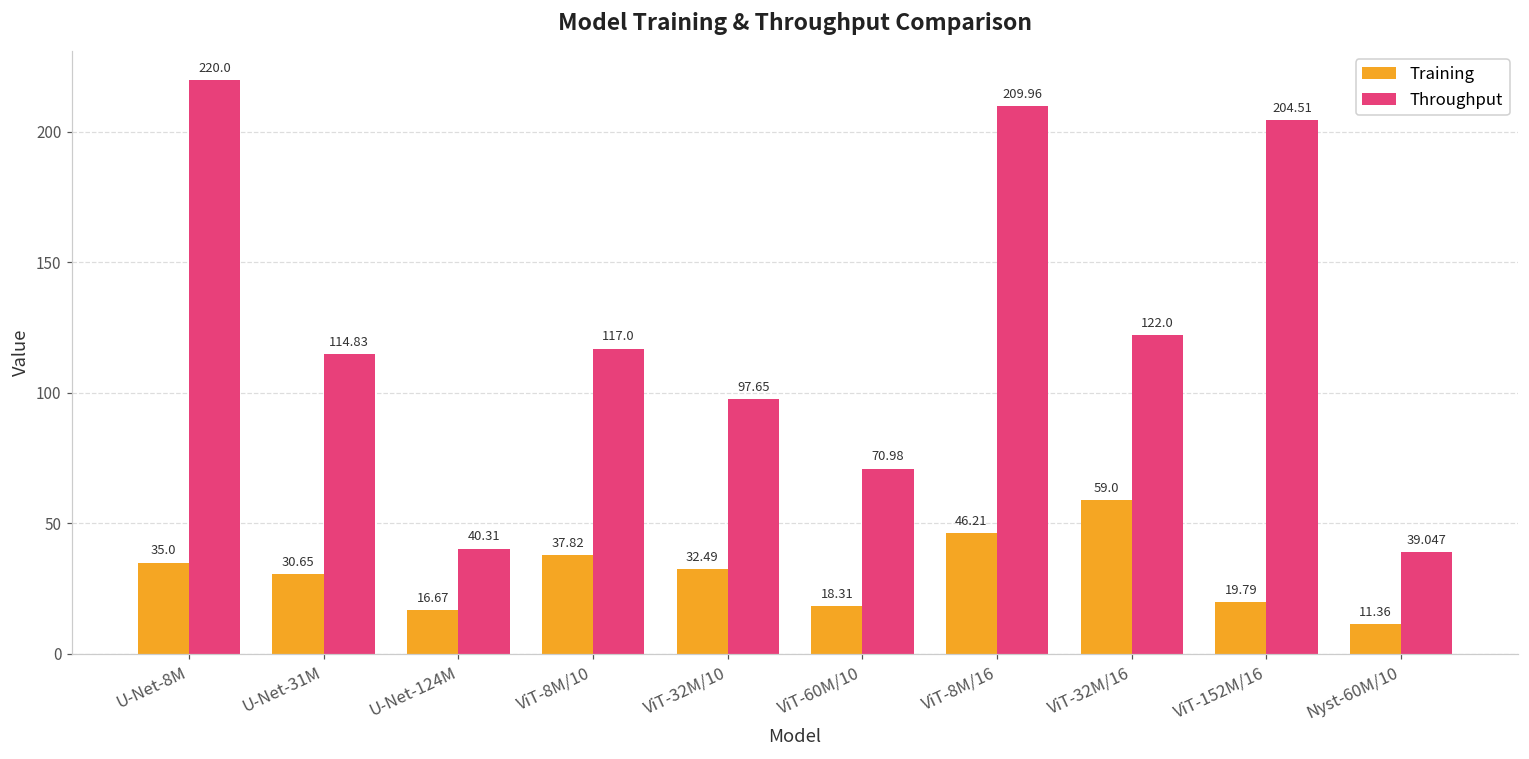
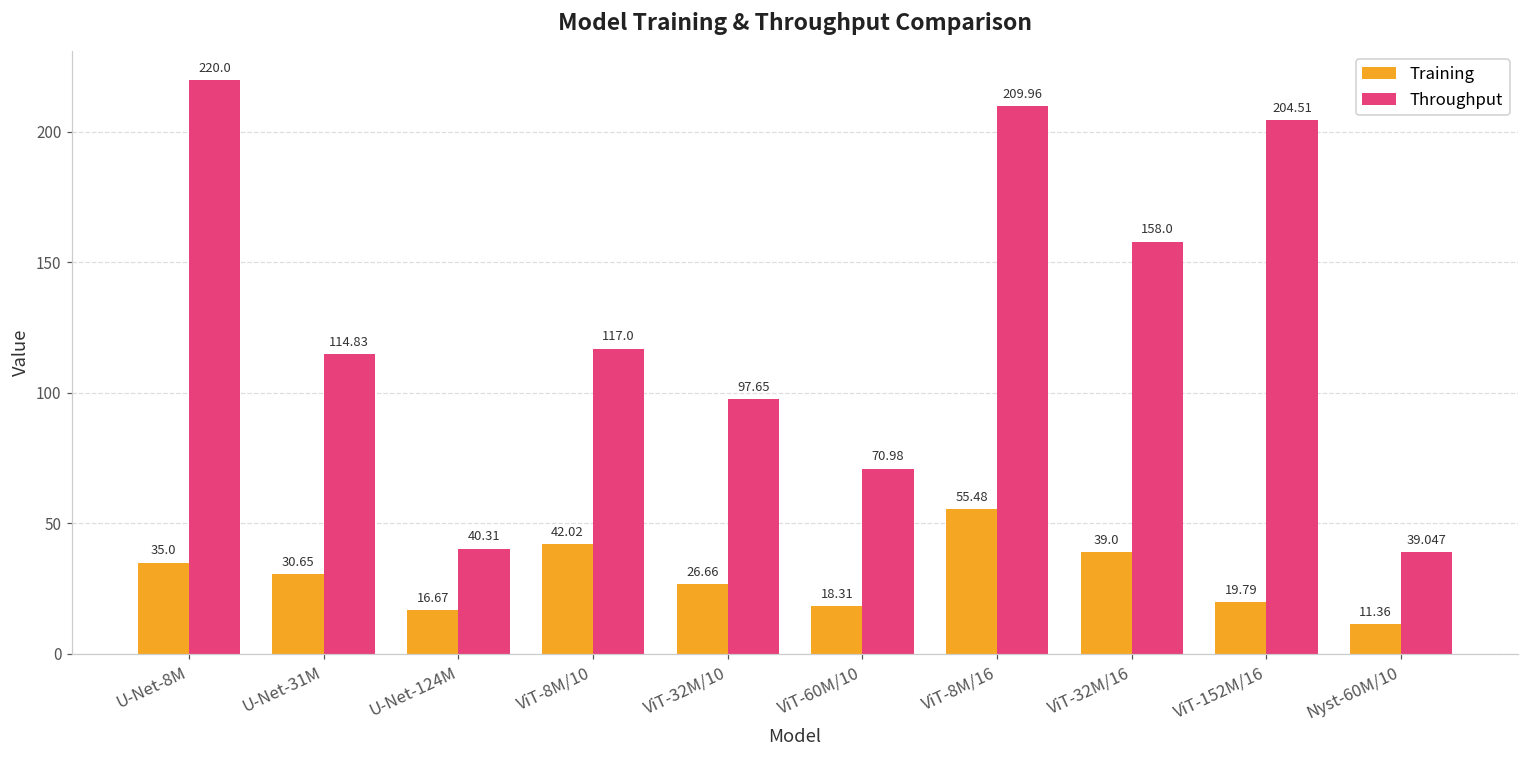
Training, ViT-8M/10: 37.82 -> 42.02
Training, ViT-32M/10: 32.49 -> 26.66
Training, ViT-8M/16: 46.21 -> 55.48
Training, ViT-32M/16: 59.0 -> 39.0
Throughput, ViT-32M/16: 122.0 -> 158.0
